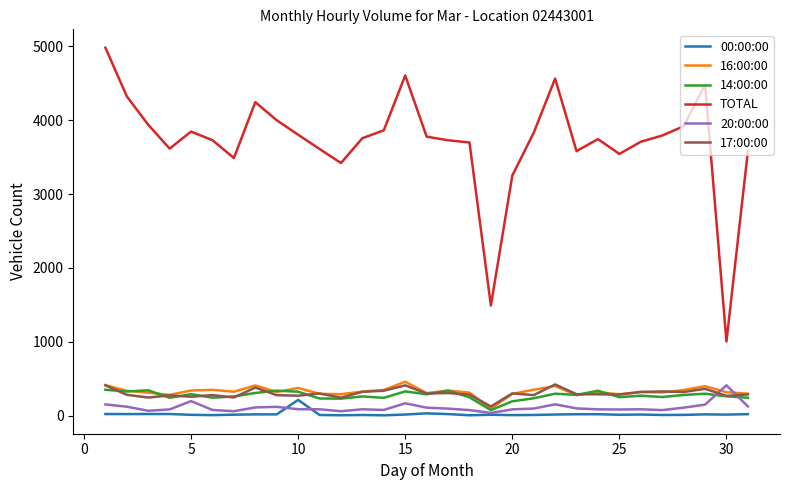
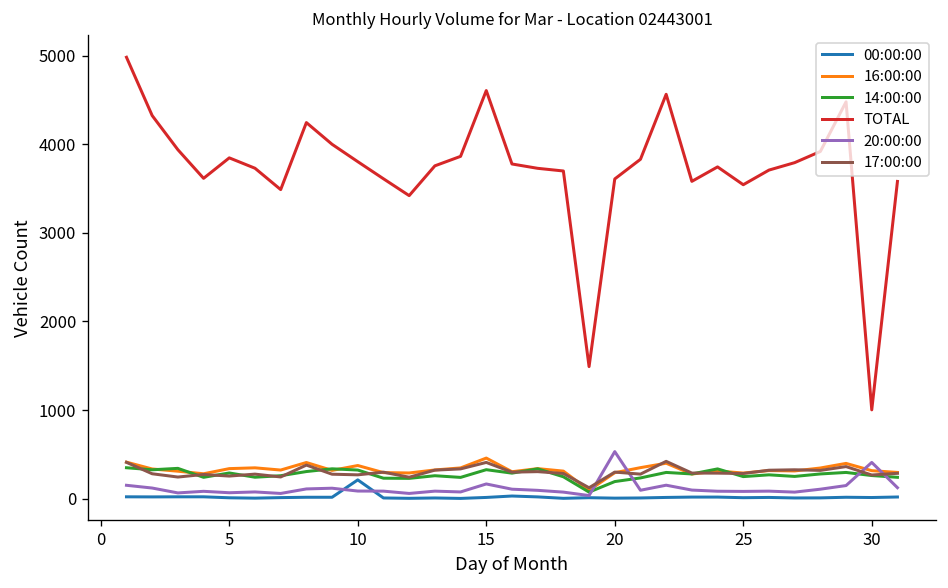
20:00:00, 5: 200 -> 100
TOTAL, 20: 3300 -> 3600
20:00:00, 20: 100 -> 500
